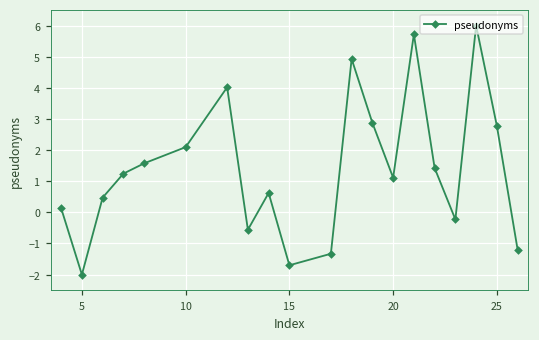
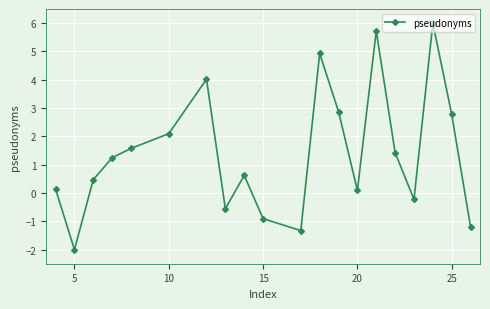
15: -1.7 -> -0.9
20: 1.1 -> 0.1
